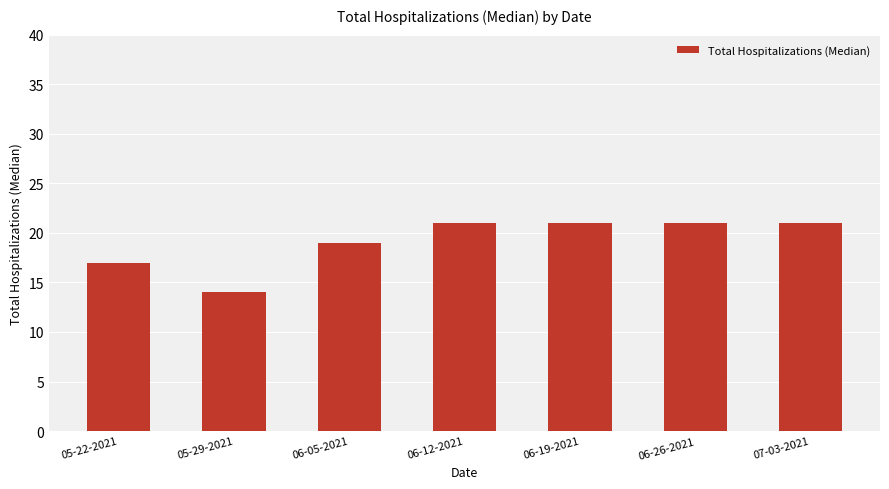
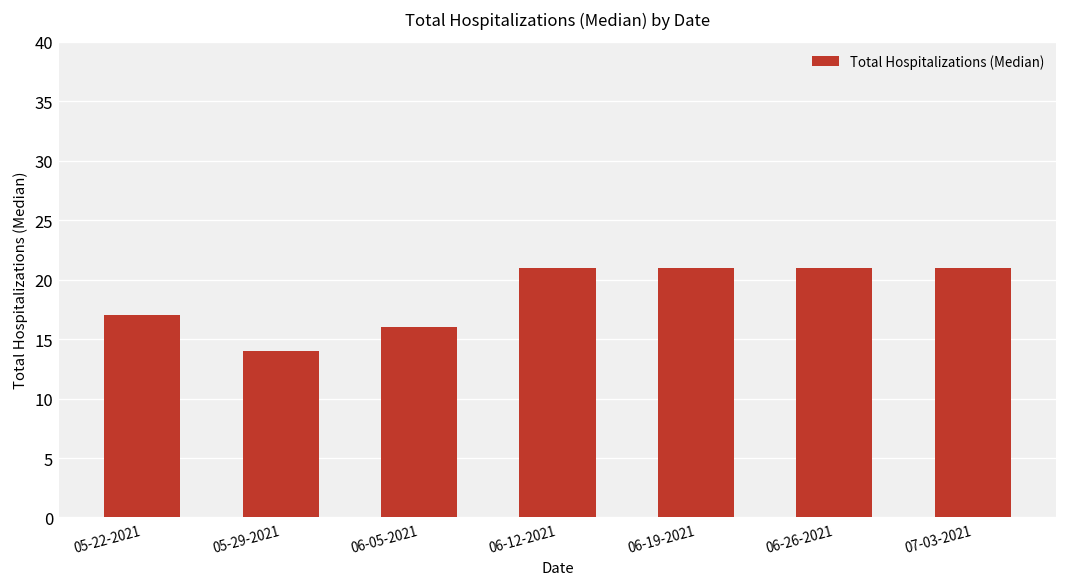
06-05-2021: 19 -> 16
